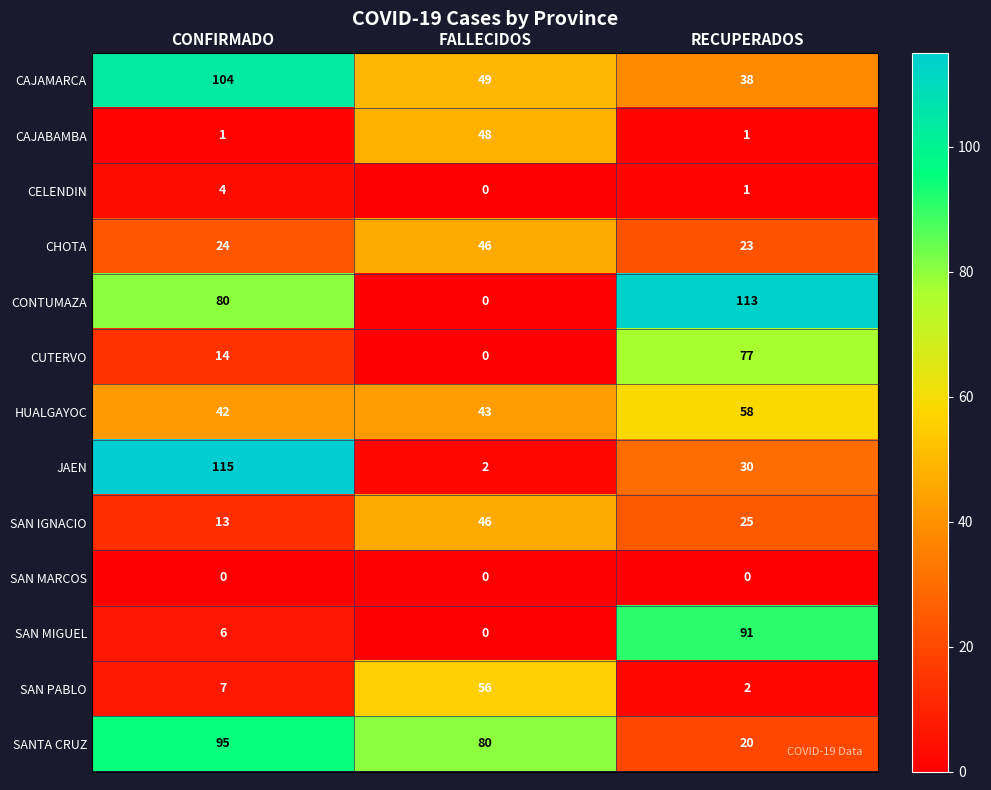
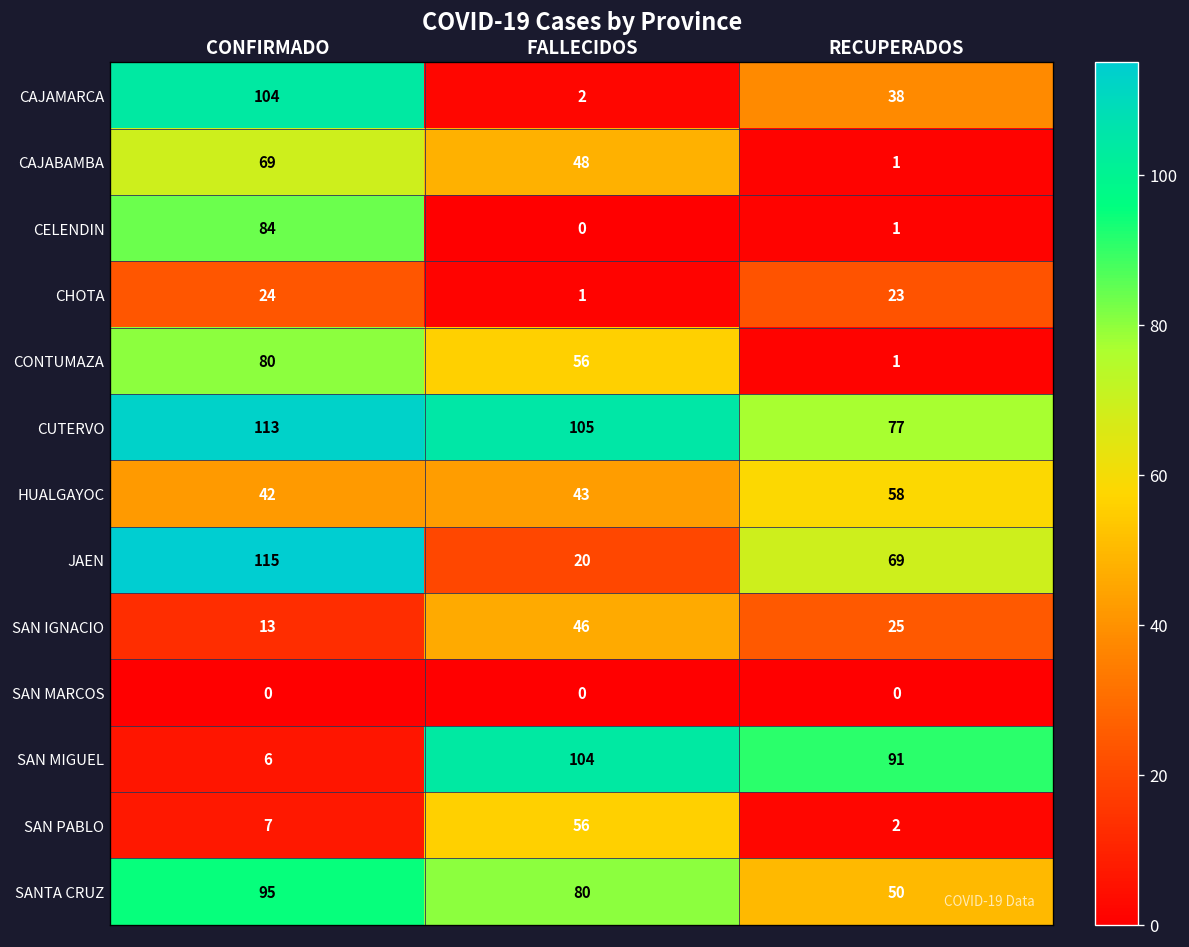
CAJAMARCA, FALLECIDOS: 49 -> 2
CAJABAMBA, CONFIRMADO: 1 -> 69
CELENDIN, CONFIRMADO: 4 -> 84
CHOTA, FALLECIDOS: 46 -> 1
CONTUMAZA, FALLECIDOS: 0 -> 56
CONTUMAZA, RECUPERADOS: 113 -> 1
CUTERVO, CONFIRMADO: 14 -> 113
CUTERVO, FALLECIDOS: 0 -> 105
JAEN, FALLECIDOS: 2 -> 20
JAEN, RECUPERADOS: 30 -> 69
SAN MIGUEL, FALLECIDOS: 0 -> 104
SANTA CRUZ, RECUPERADOS: 20 -> 50
